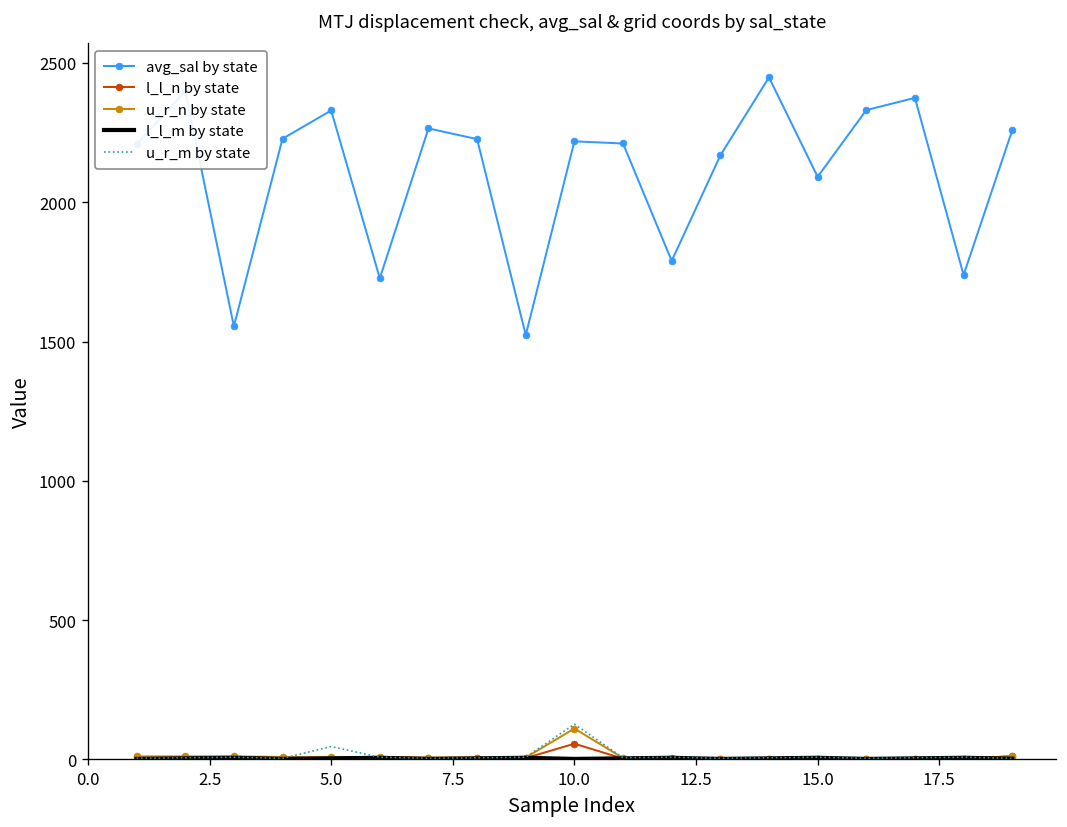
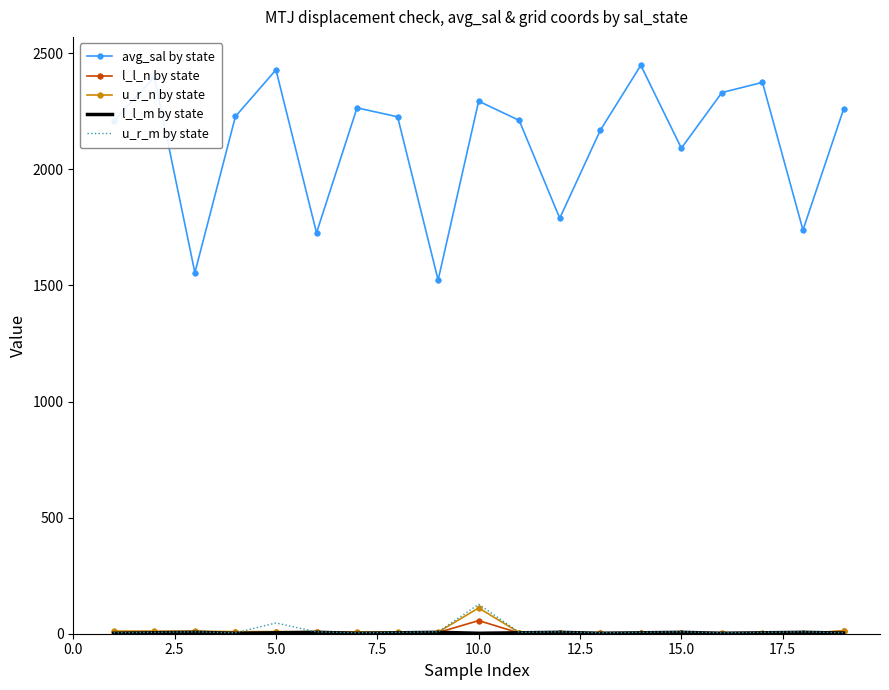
avg_sal by state, 5.0: 2330 -> 2430
avg_sal by state, 10.0: 2220 -> 2290
